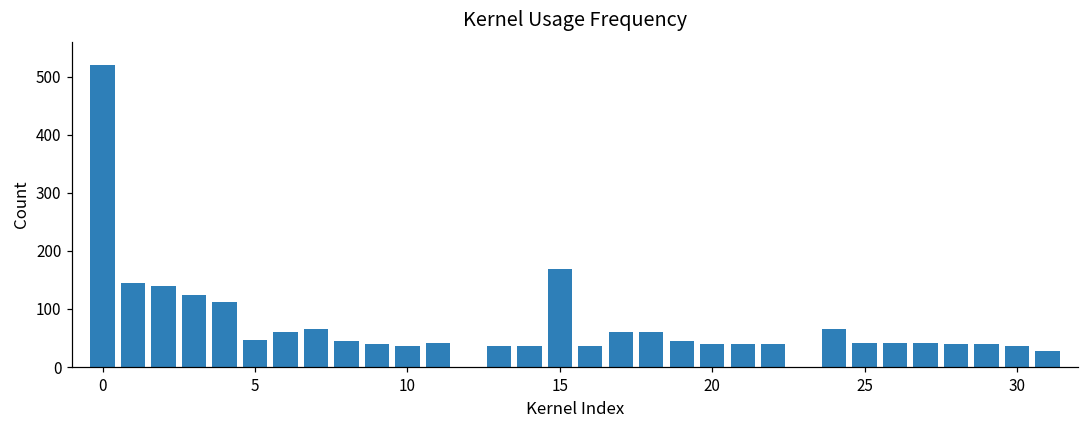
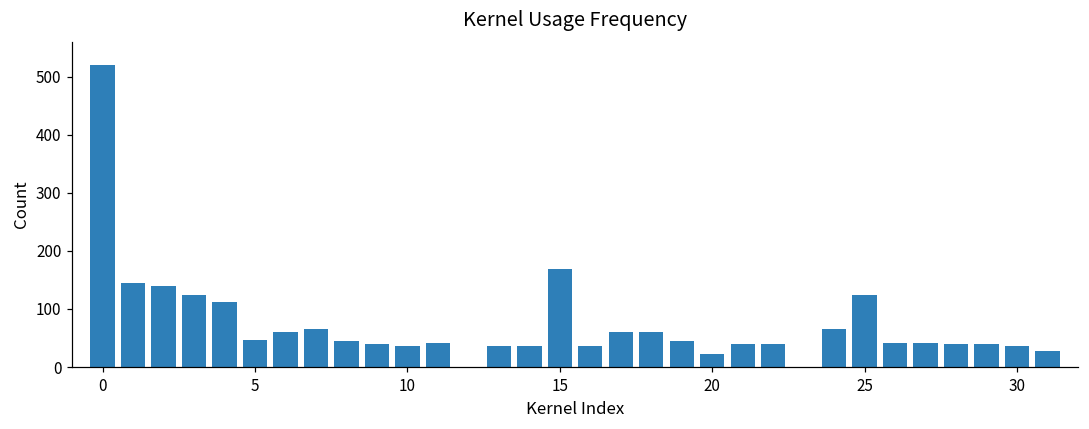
20: 40 -> 20
25: 40 -> 120
